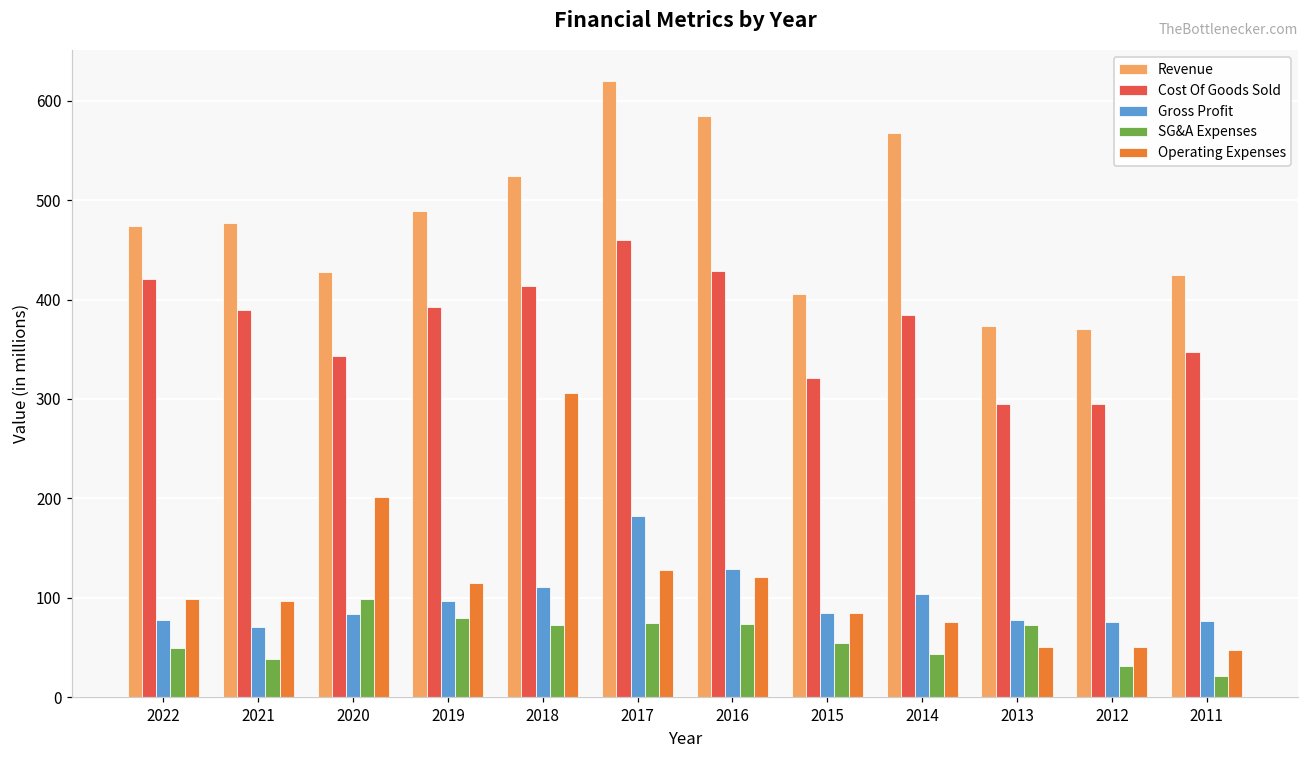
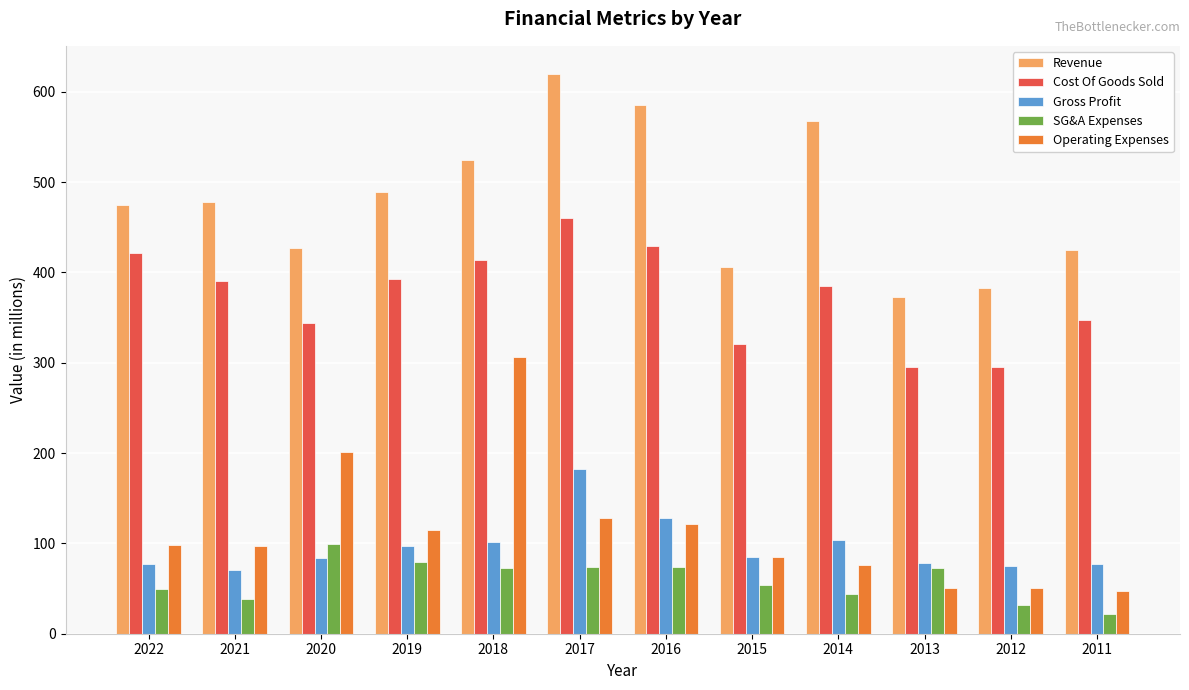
Gross Profit, 2018: 110 -> 100
Revenue, 2012: 370 -> 380
